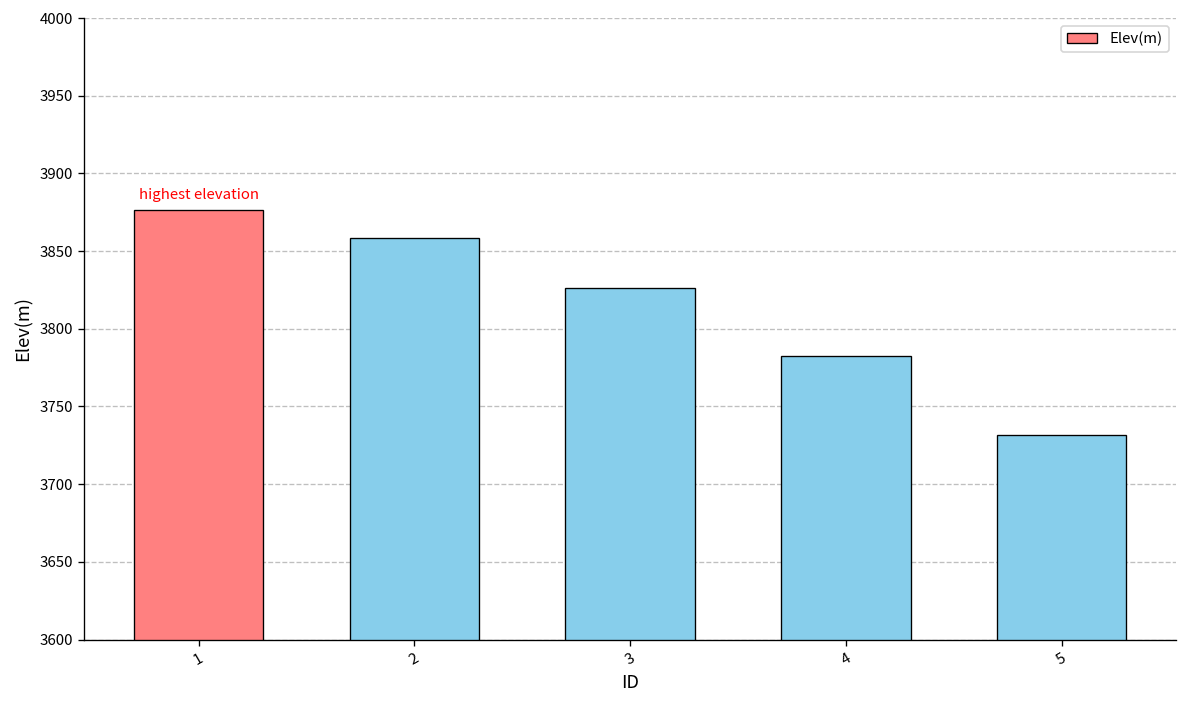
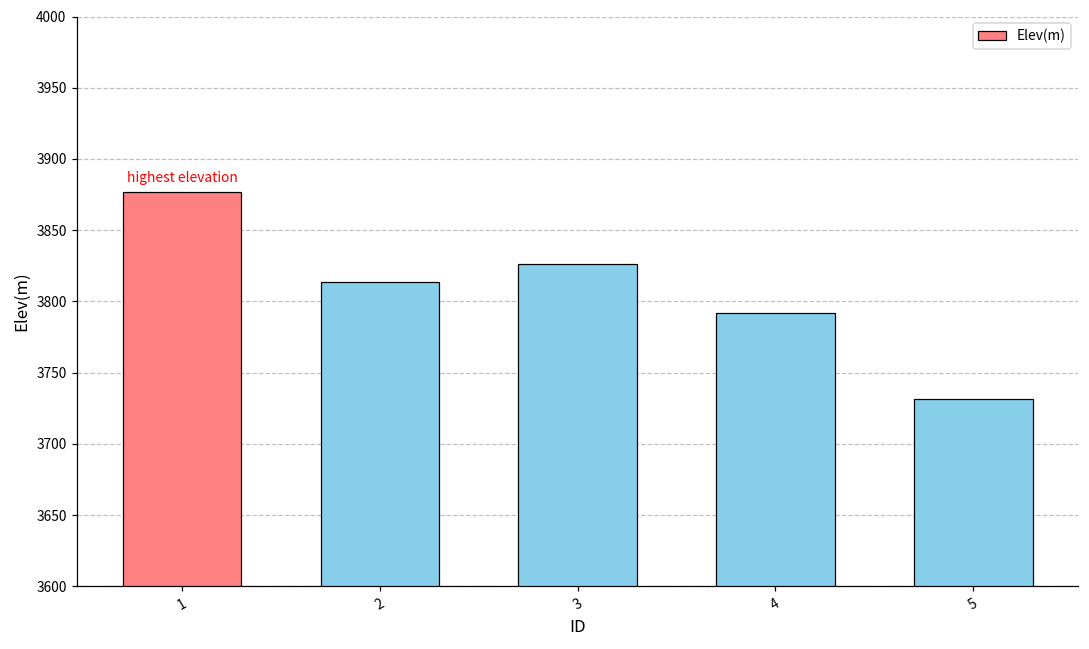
2: 3858 -> 3814
4: 3782 -> 3792
